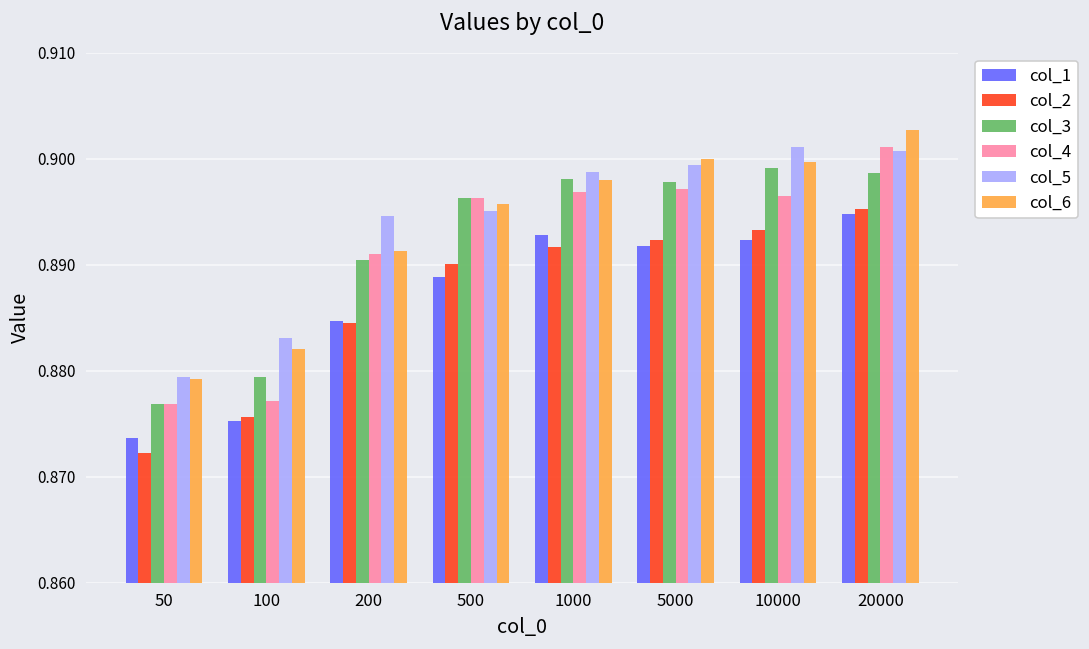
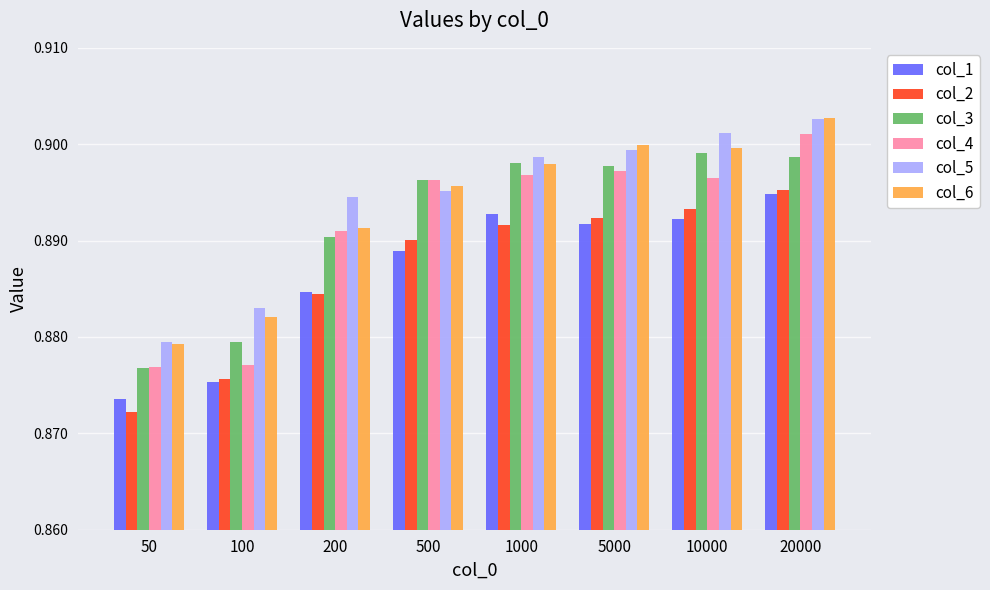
col_5, 20000: 0.901 -> 0.903
